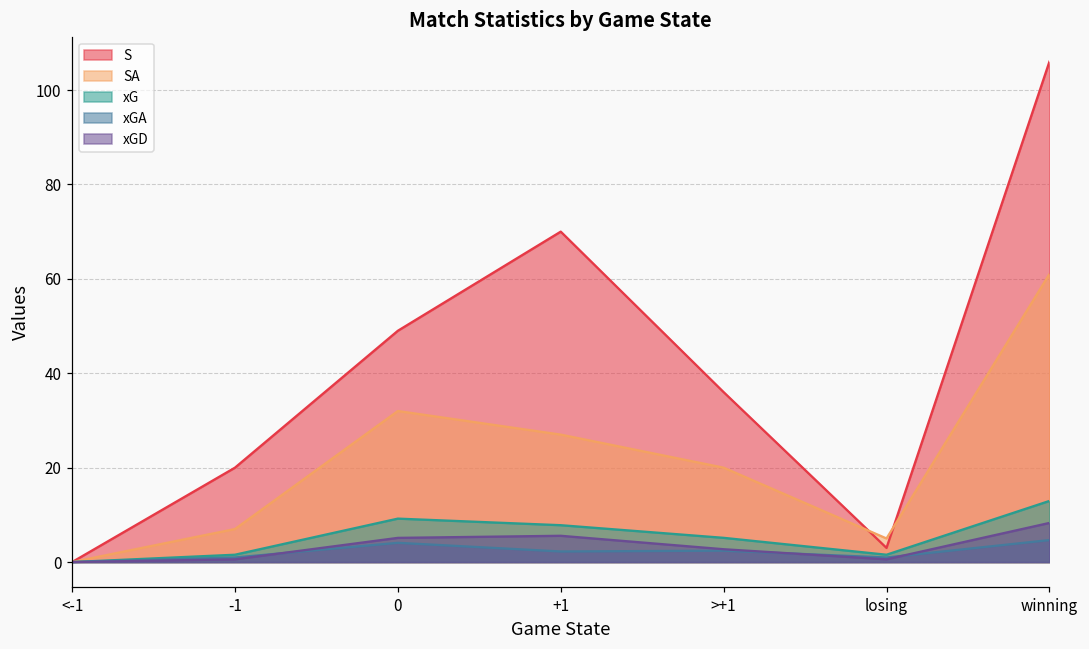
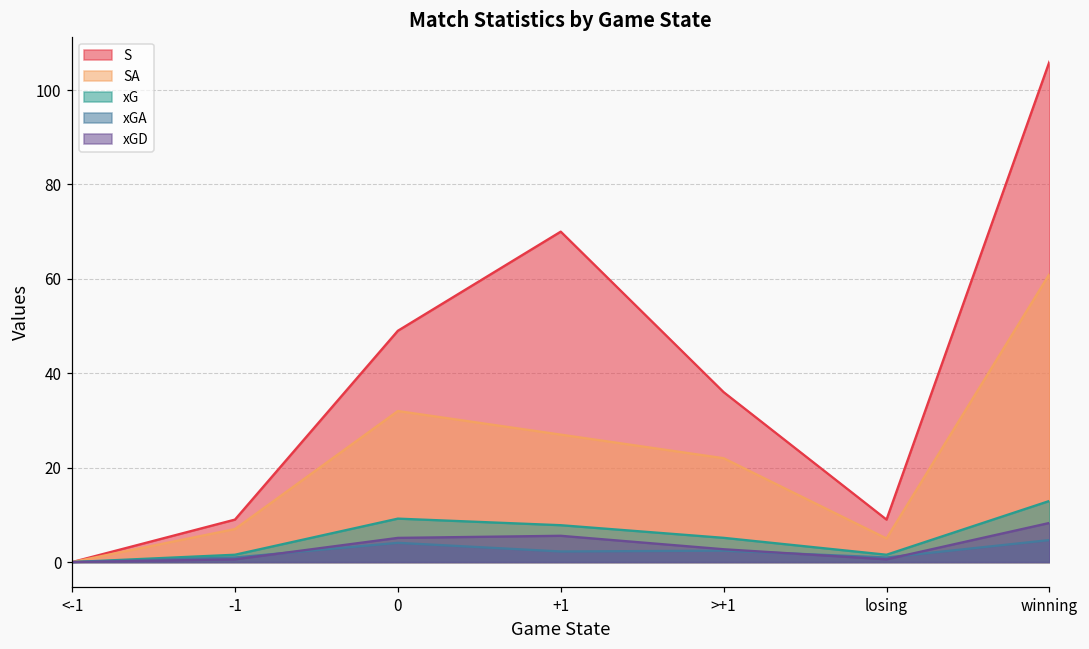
S, -1: 20 -> 9
SA, >+1: 20 -> 22
S, losing: 3 -> 9
